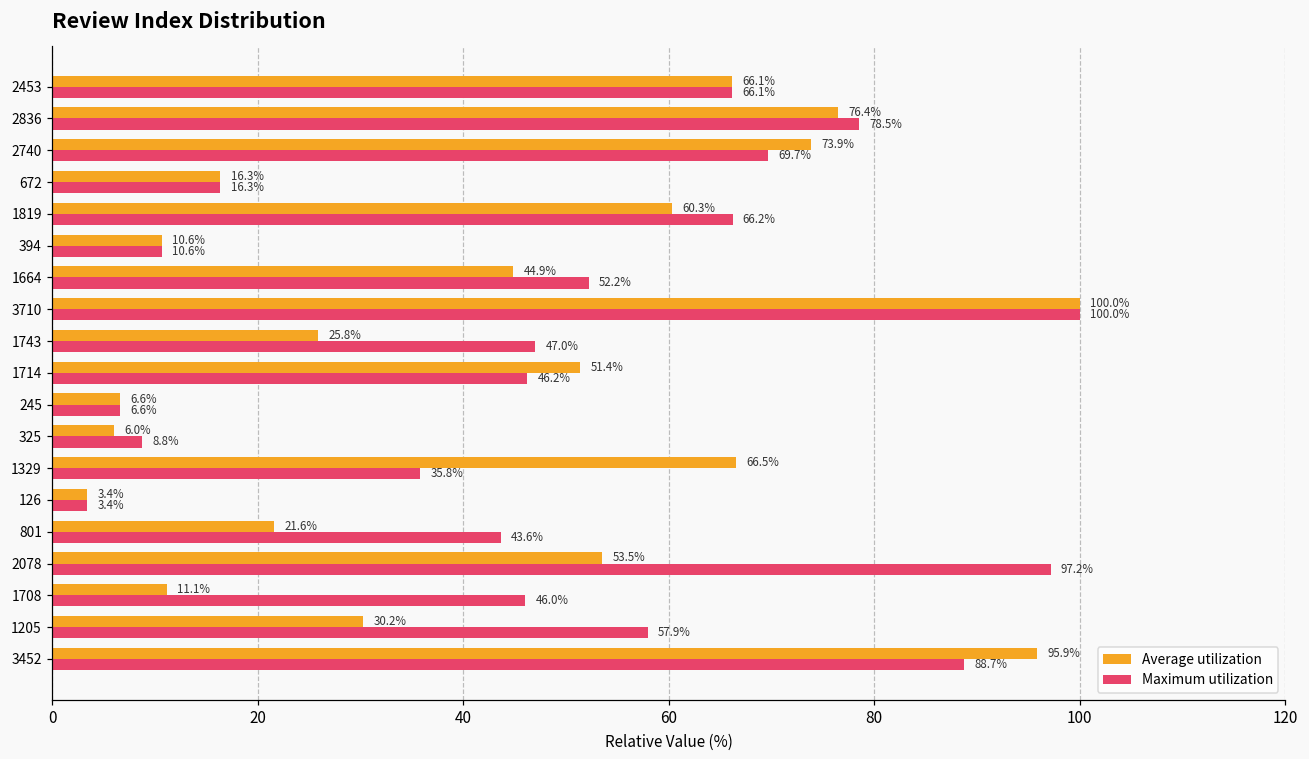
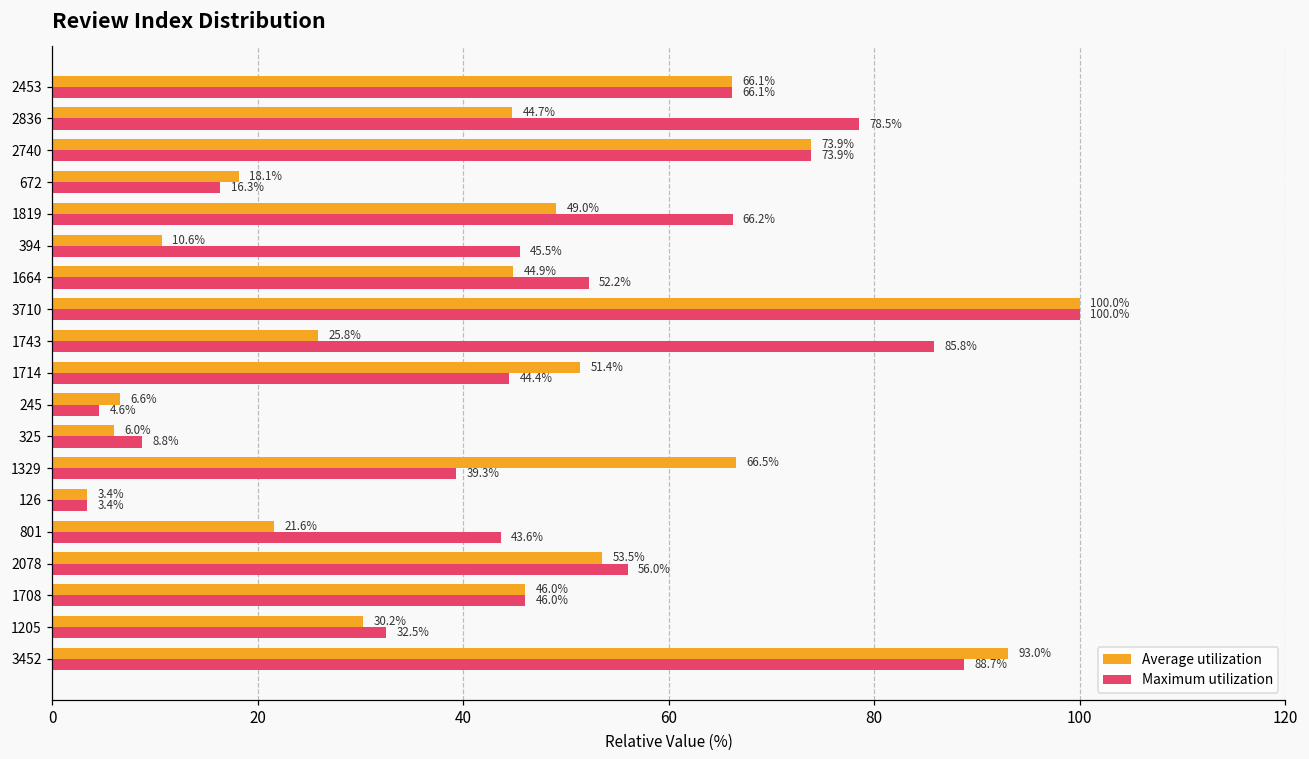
Average utilization, 2836: 76.4% -> 44.7%
Maximum utilization, 2740: 69.7% -> 73.9%
Average utilization, 672: 16.3% -> 18.1%
Average utilization, 1819: 60.3% -> 49.0%
Maximum utilization, 394: 10.6% -> 45.5%
Maximum utilization, 1743: 47.0% -> 85.8%
Maximum utilization, 1714: 46.2% -> 44.4%
Maximum utilization, 245: 6.6% -> 4.6%
Maximum utilization, 1329: 35.8% -> 39.3%
Maximum utilization, 2078: 97.2% -> 56.0%
Average utilization, 1708: 11.1% -> 46.0%
Maximum utilization, 1205: 57.9% -> 32.5%
Average utilization, 3452: 95.9% -> 93.0%
